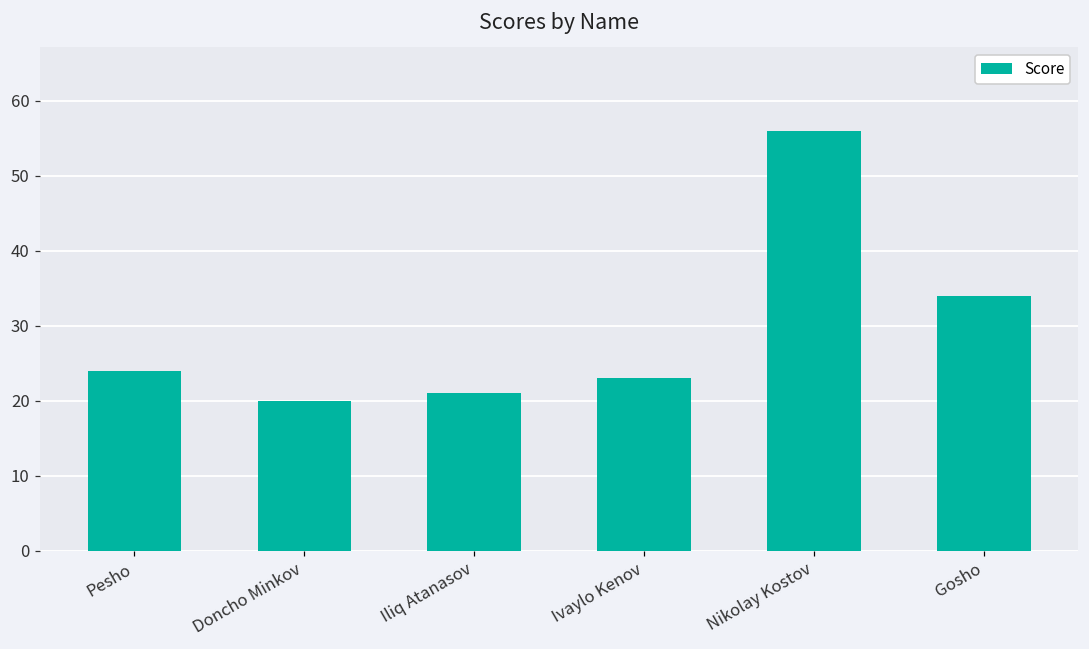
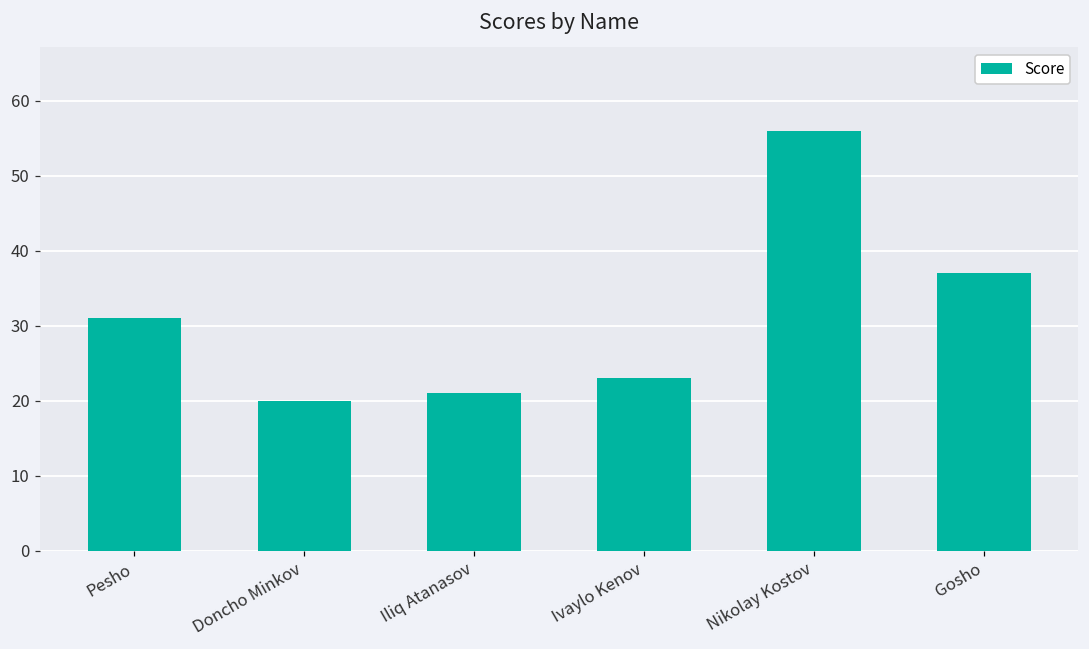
Pesho: 24 -> 31
Gosho: 34 -> 37
